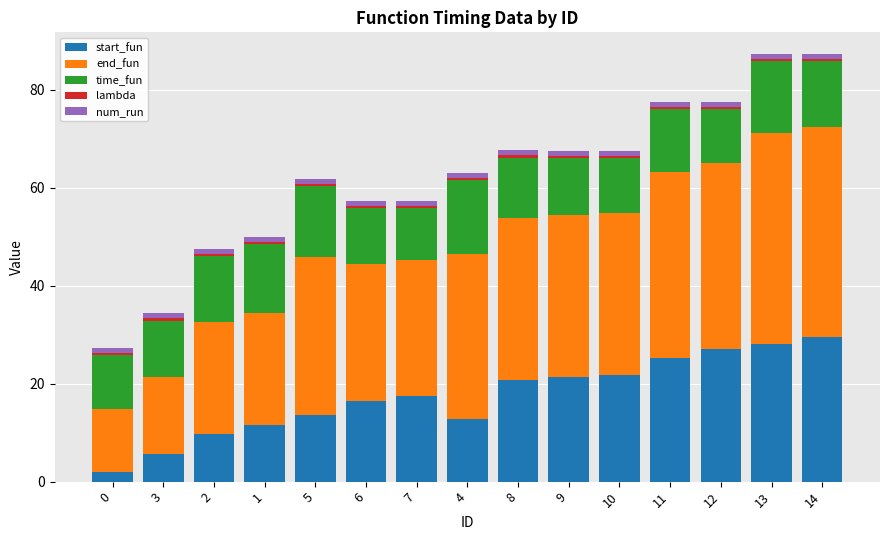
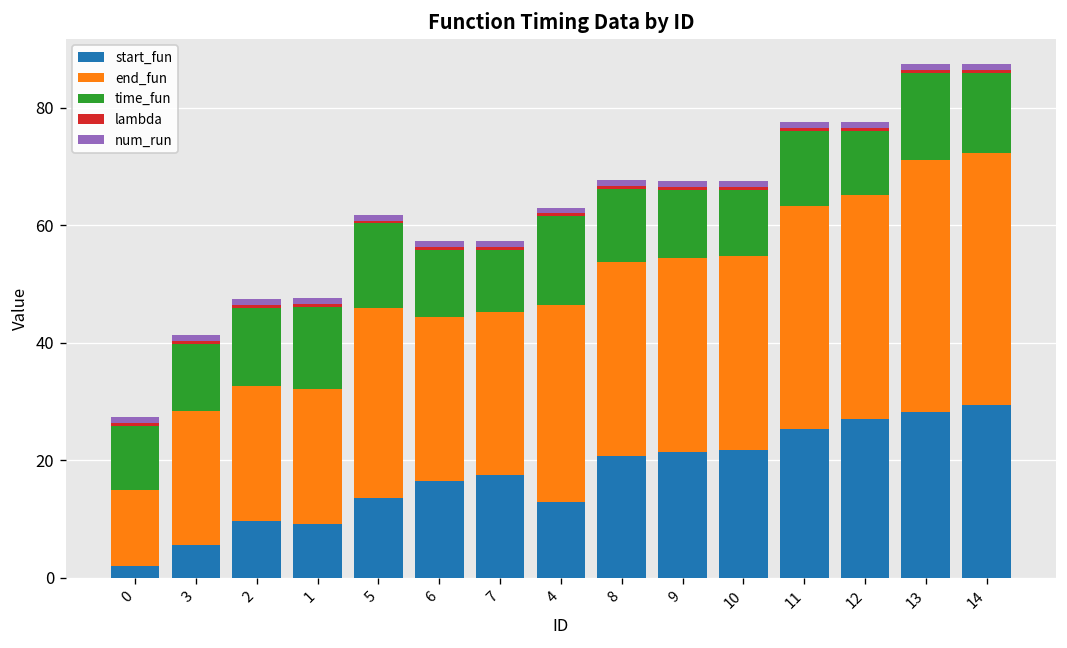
end_fun, 3: 16 -> 23
start_fun, 1: 11 -> 9
